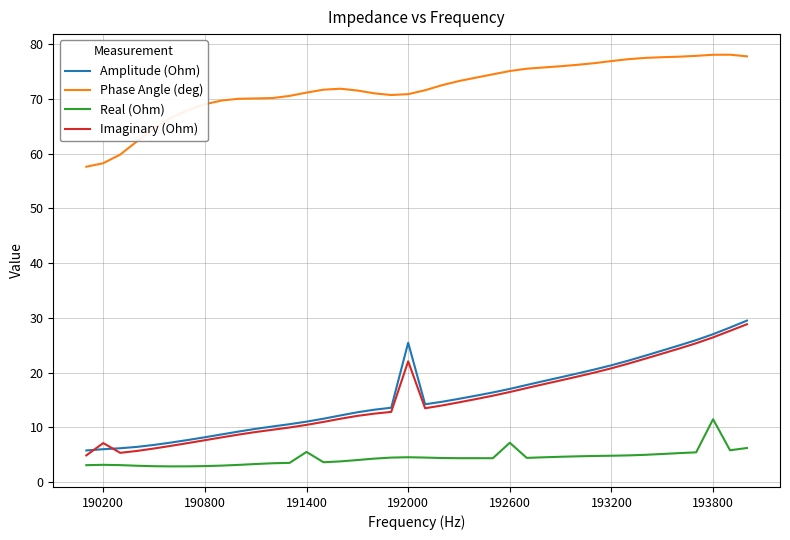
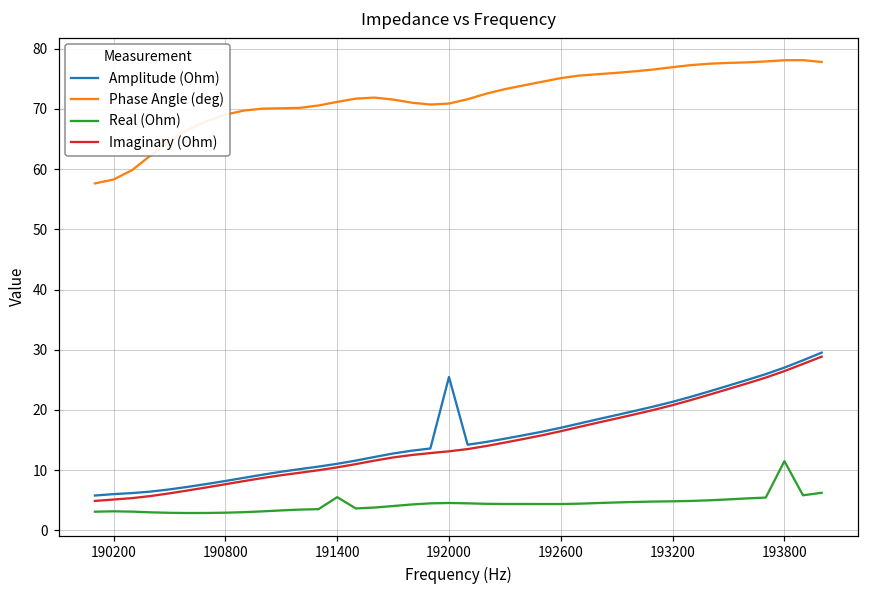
Imaginary (Ohm), 190200: 7 -> 5
Imaginary (Ohm), 192000: 22 -> 13
Real (Ohm), 192600: 7 -> 4
